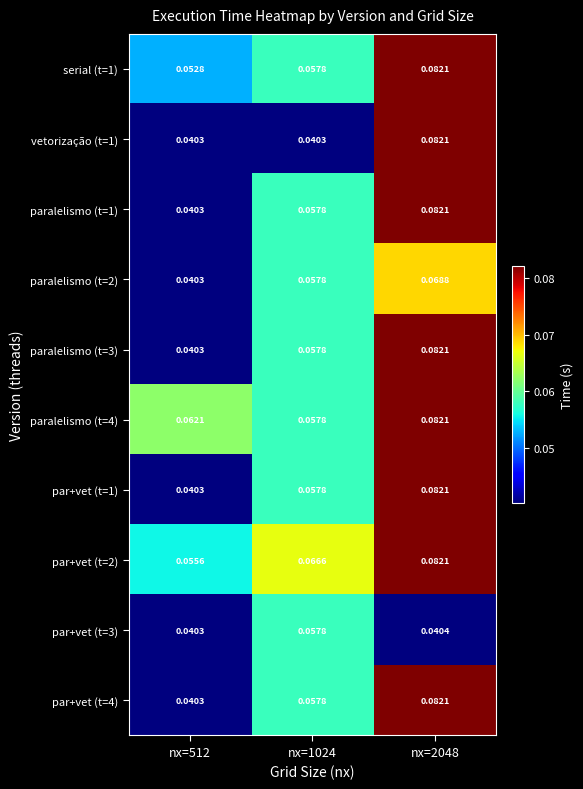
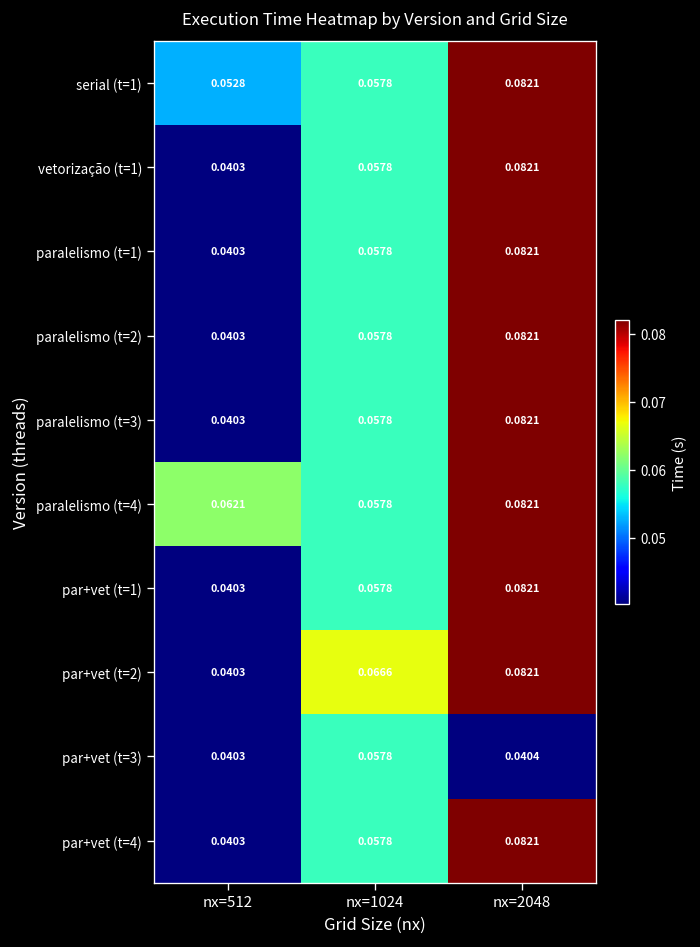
vetorização (t=1), nx=1024: 0.0403 -> 0.0578
paralelismo (t=2), nx=2048: 0.0688 -> 0.0821
par+vet (t=2), nx=512: 0.0556 -> 0.0403
